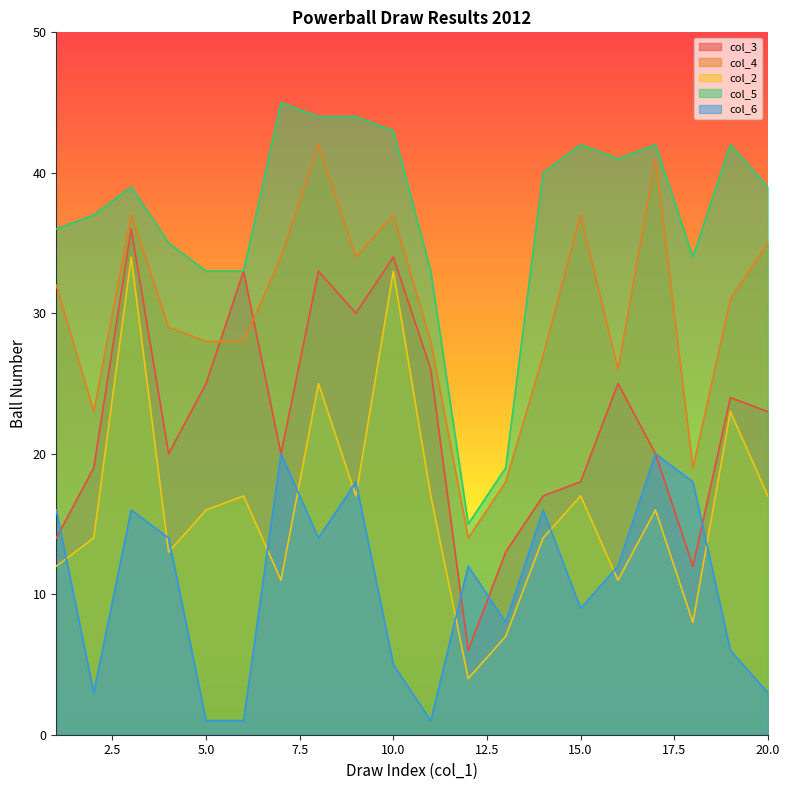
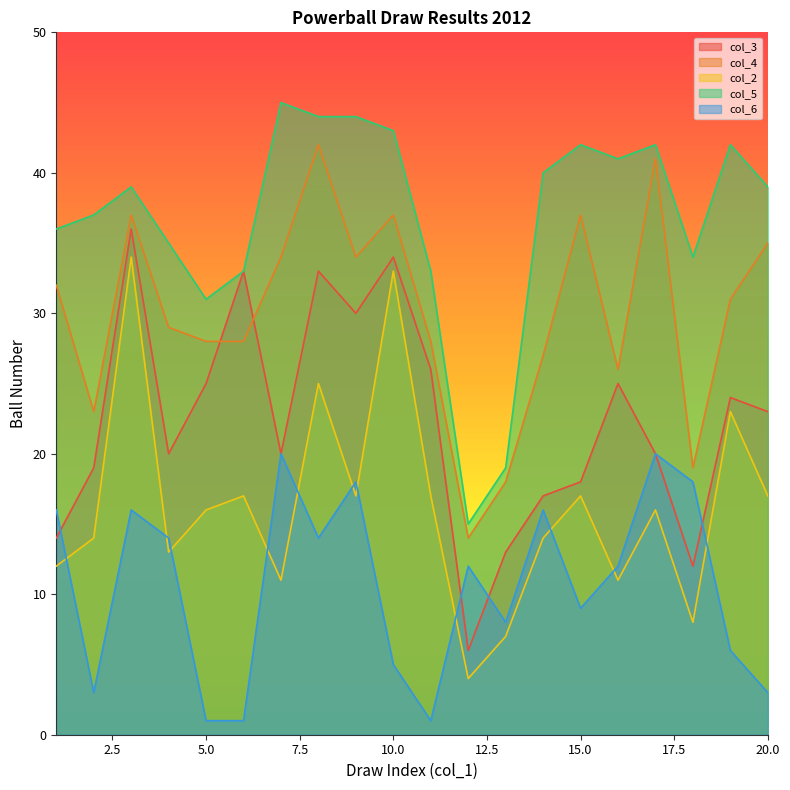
col_5, 5.0: 33 -> 31
